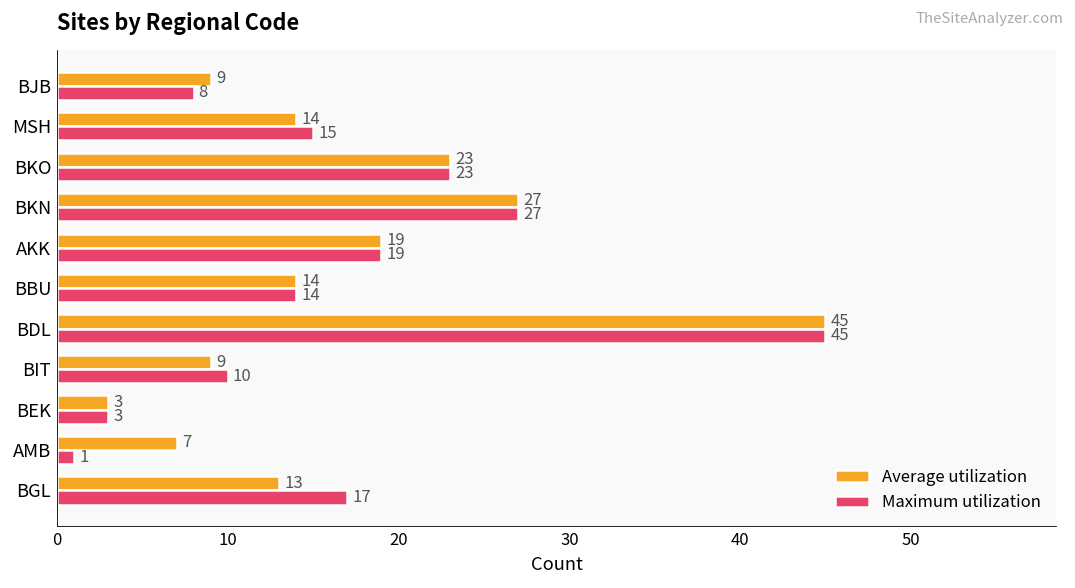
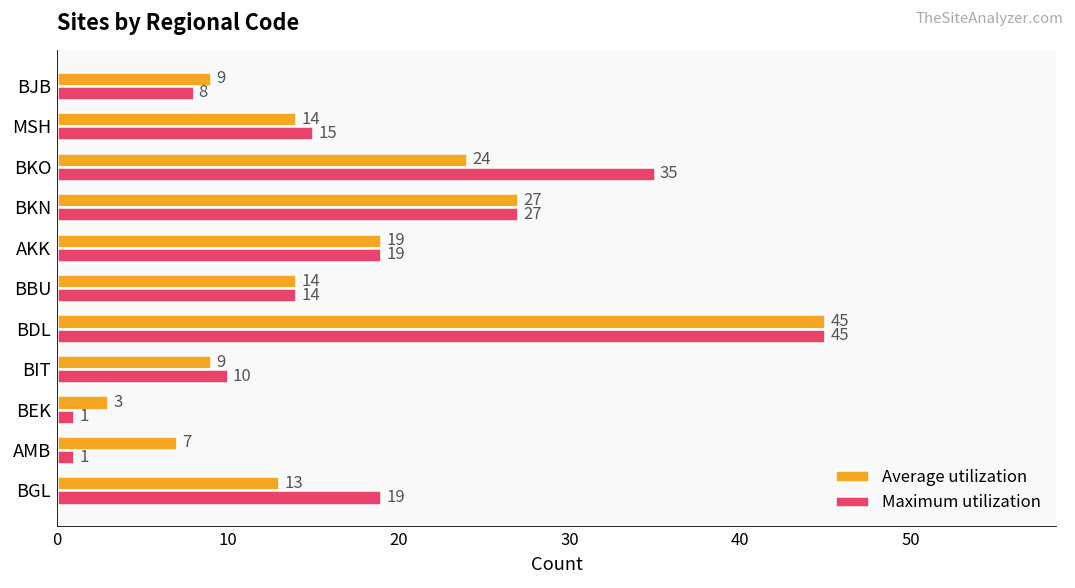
Average utilization, BKO: 23 -> 24
Maximum utilization, BKO: 23 -> 35
Maximum utilization, BEK: 3 -> 1
Maximum utilization, BGL: 17 -> 19
